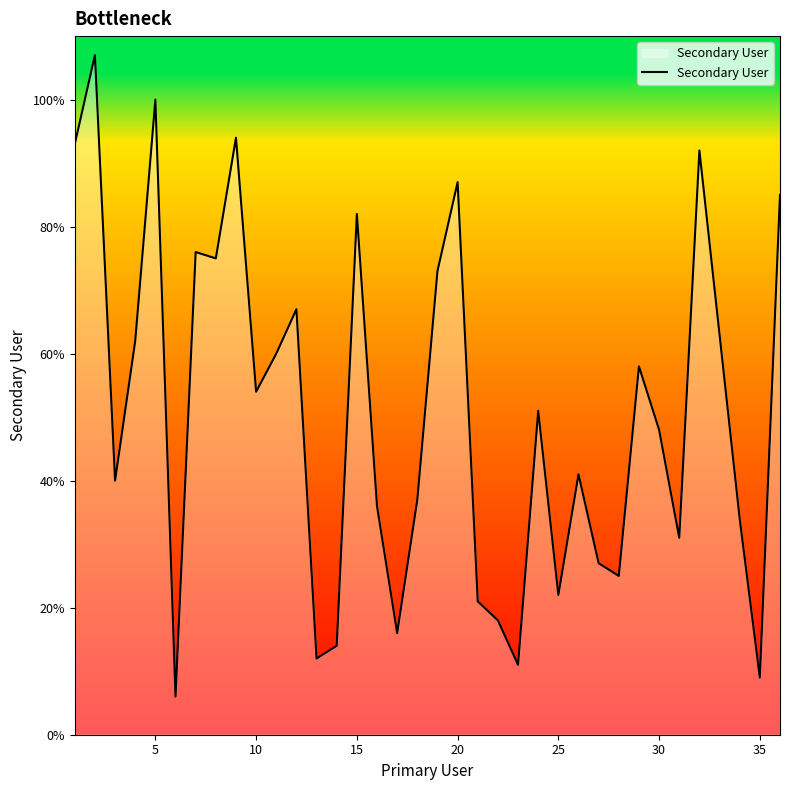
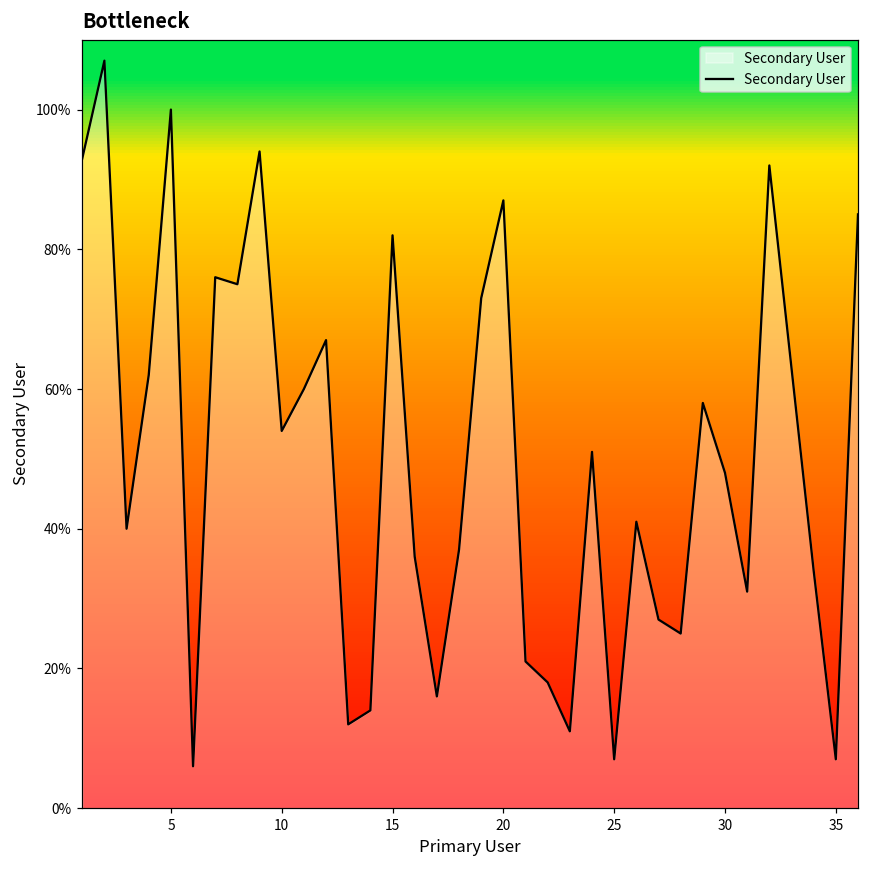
25: 22% -> 7%
35: 9% -> 7%
